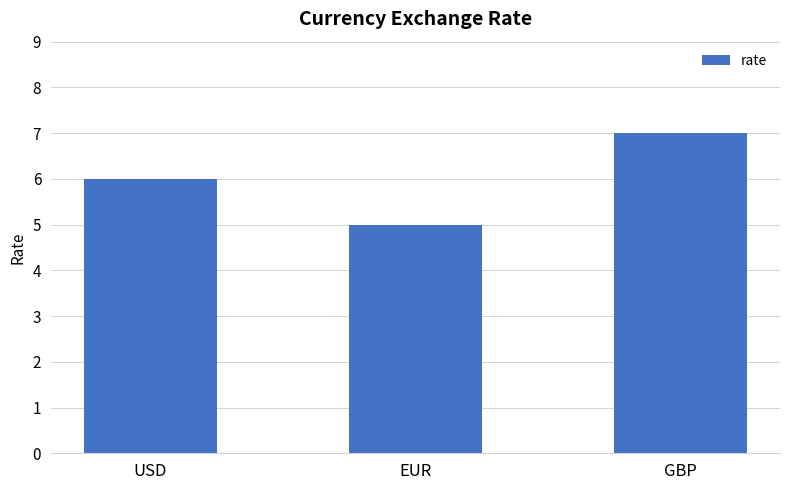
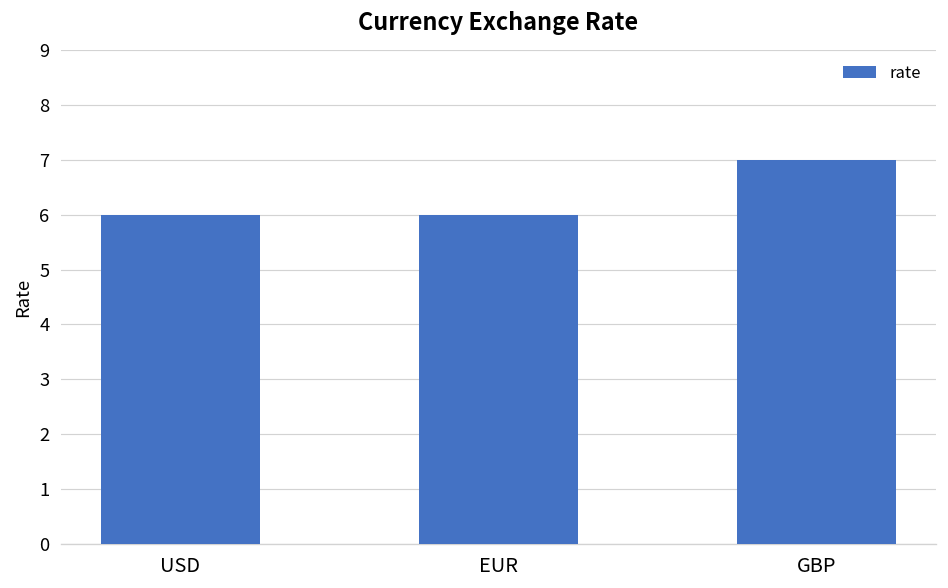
EUR: 5 -> 6
